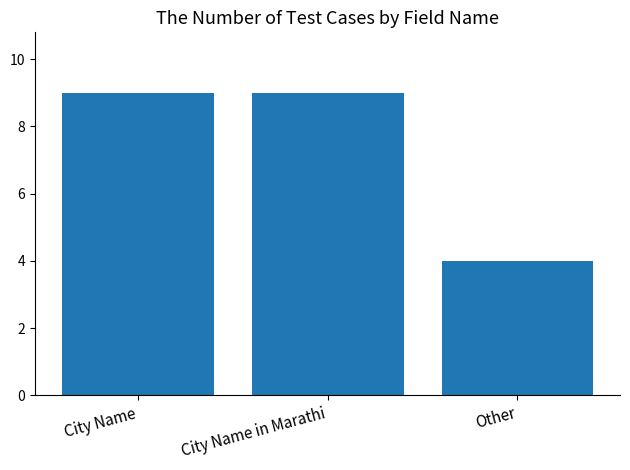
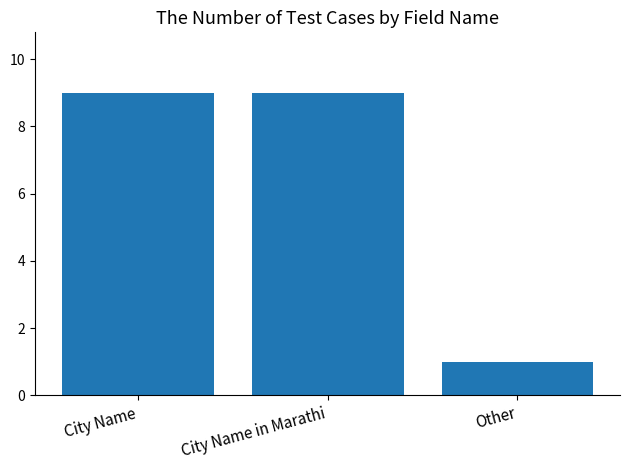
Other: 4 -> 1
